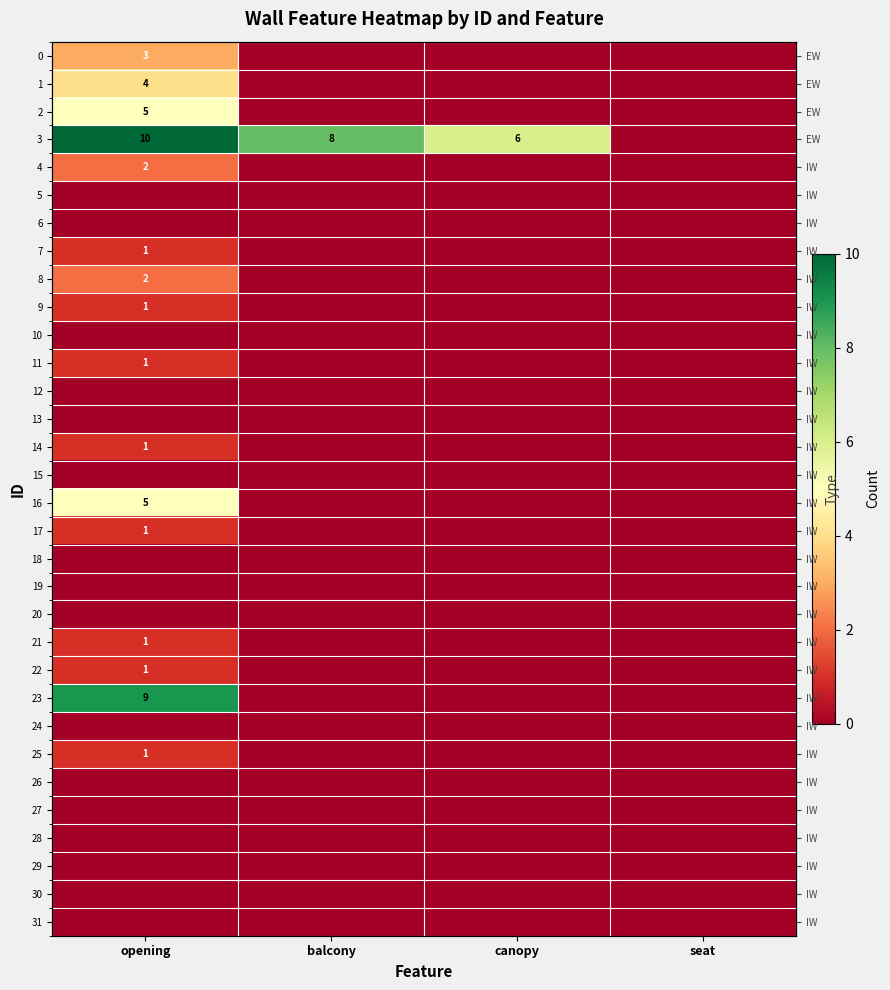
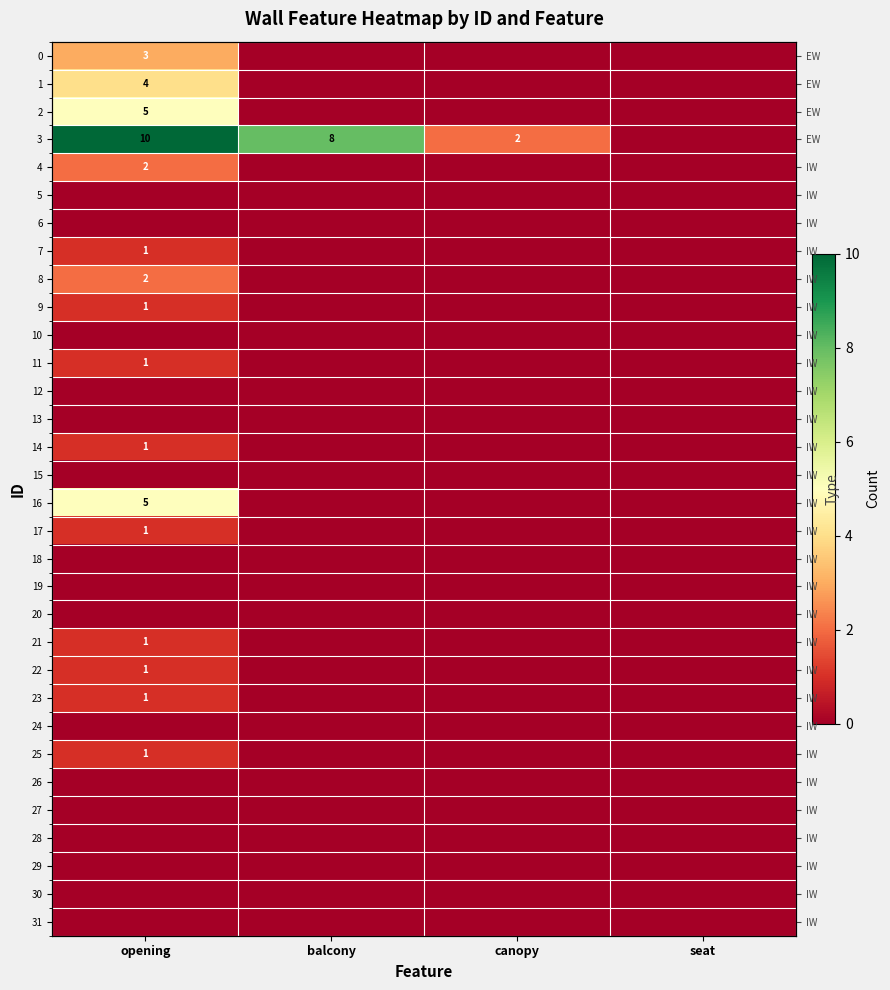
3, canopy: 6 -> 2
23, opening: 9 -> 1
